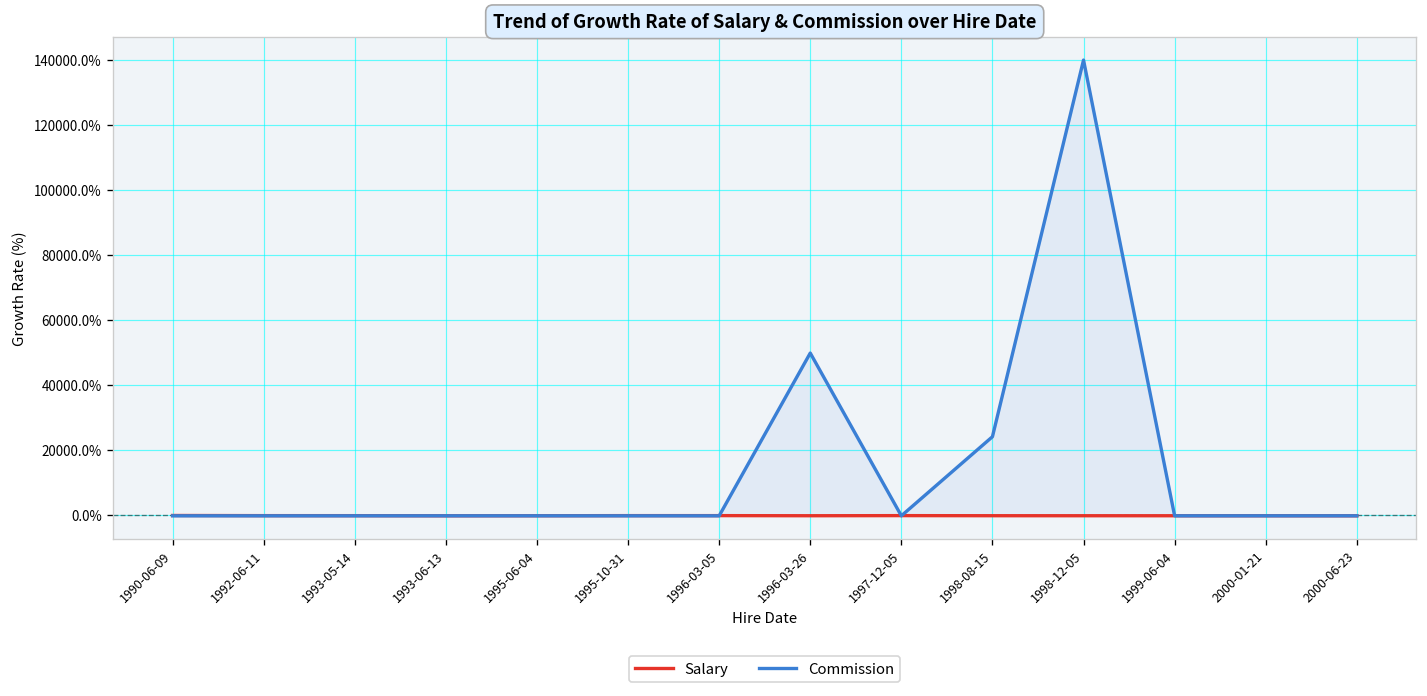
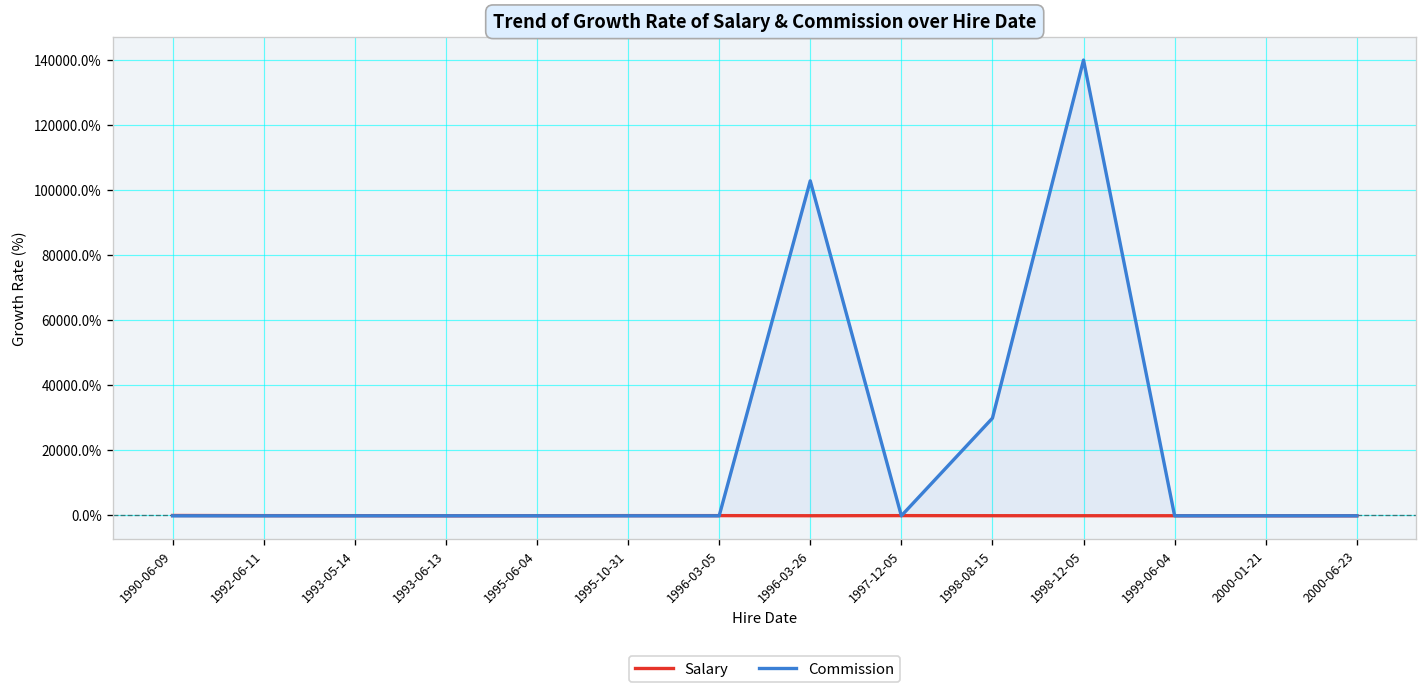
Commission, 1996-03-26: 50000% -> 103000%
Commission, 1998-08-15: 24000% -> 30000%
